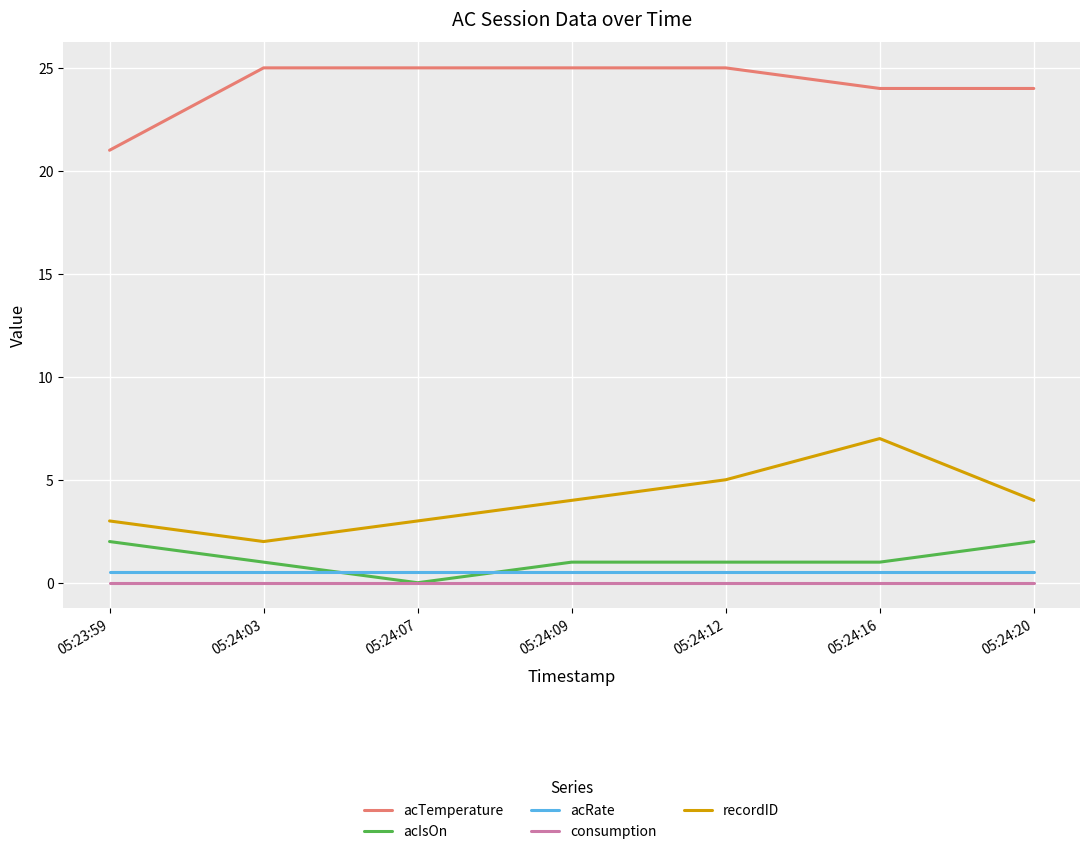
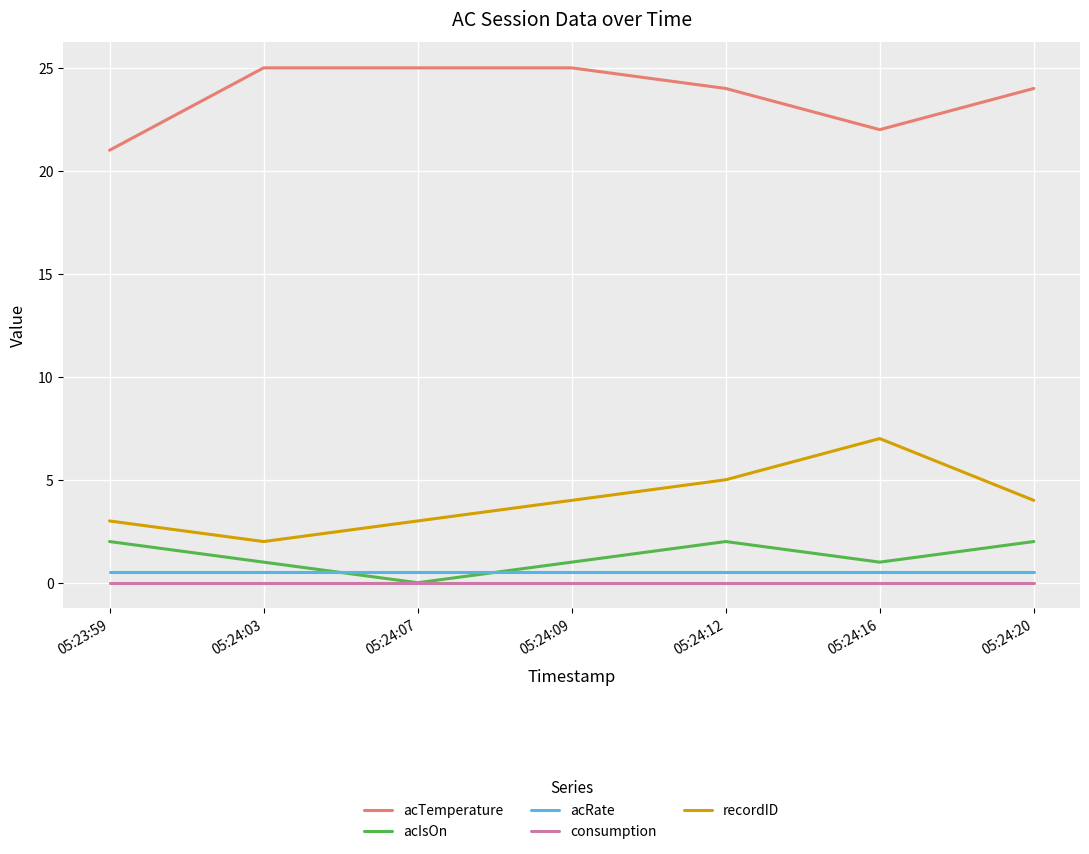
acTemperature, 05:24:12: 25 -> 24
acIsOn, 05:24:12: 1 -> 2
acTemperature, 05:24:16: 24 -> 22
